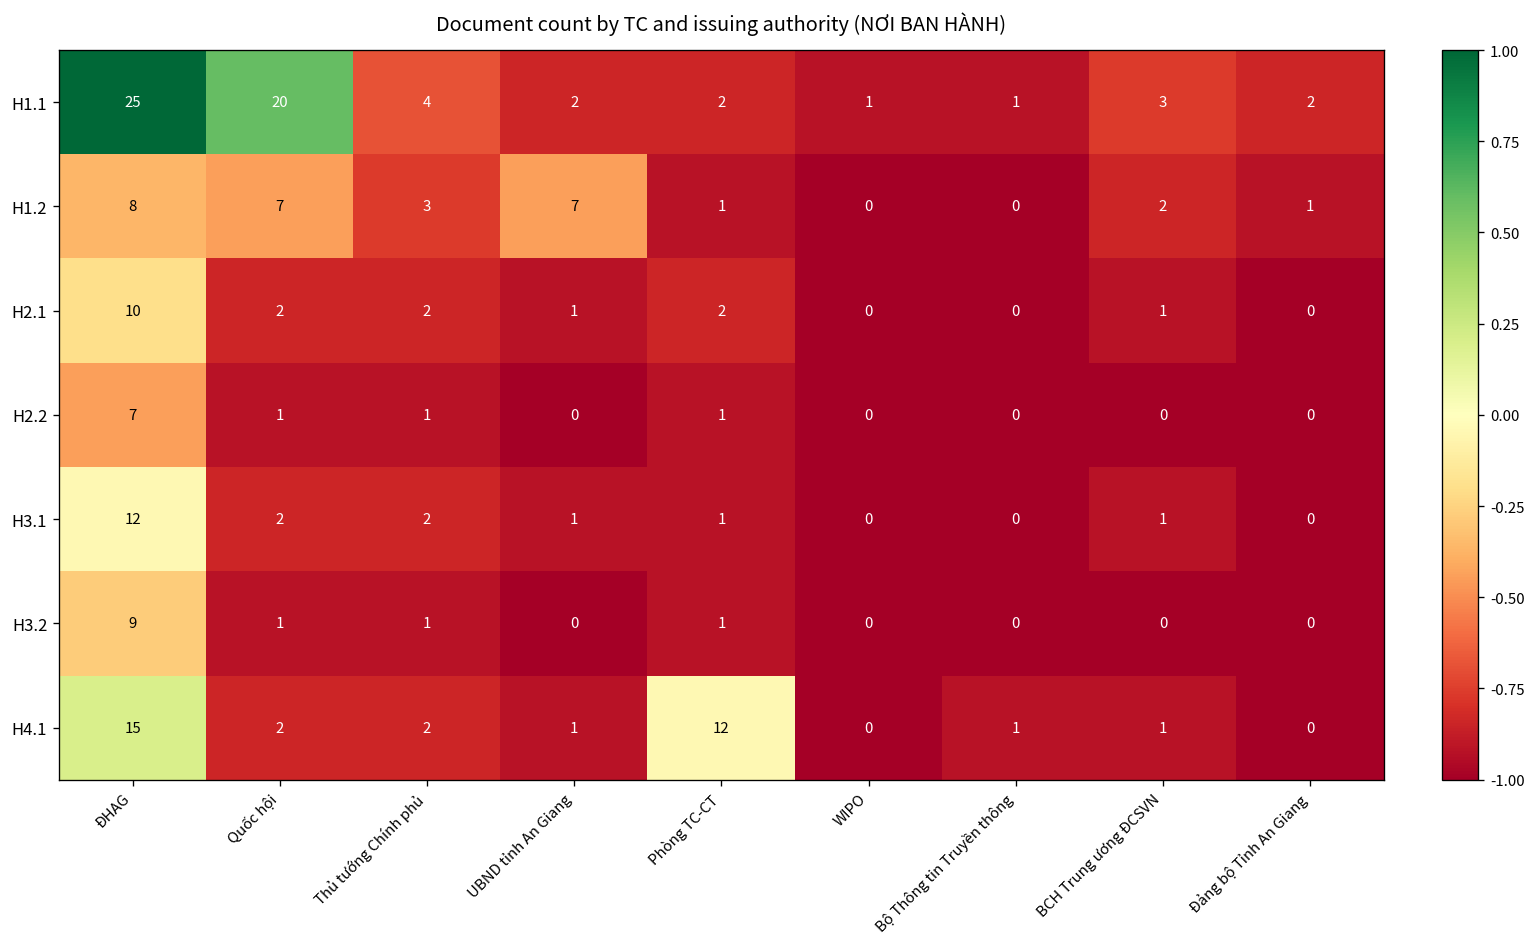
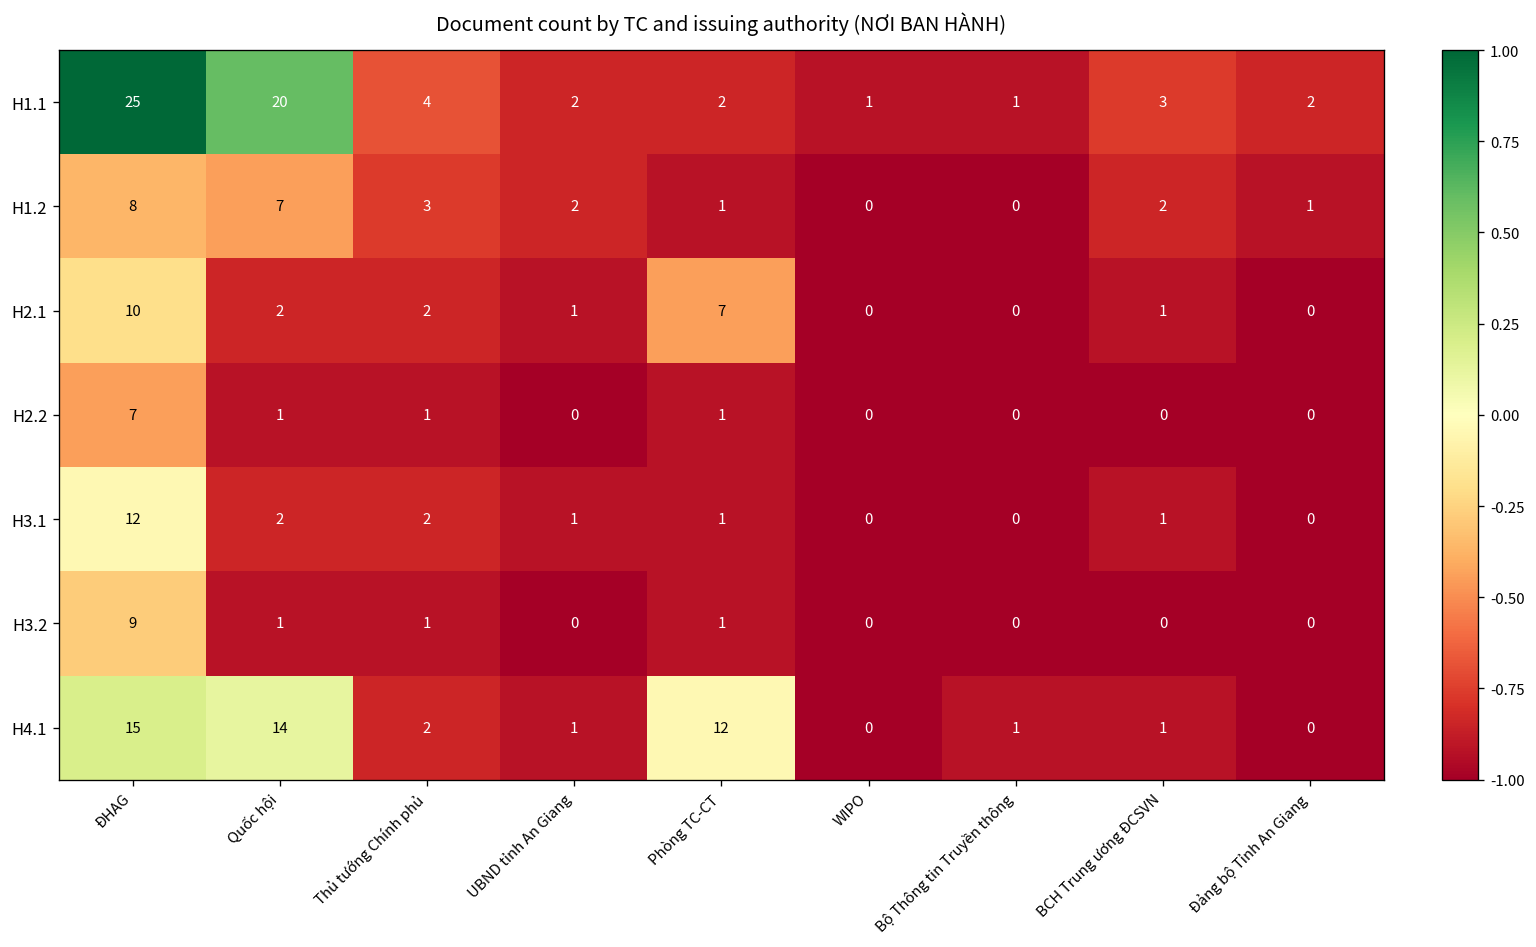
H1.2, UBND tỉnh An Giang: 7 -> 2
H2.1, Phòng TC-CT: 2 -> 7
H4.1, Quốc hội: 2 -> 14
